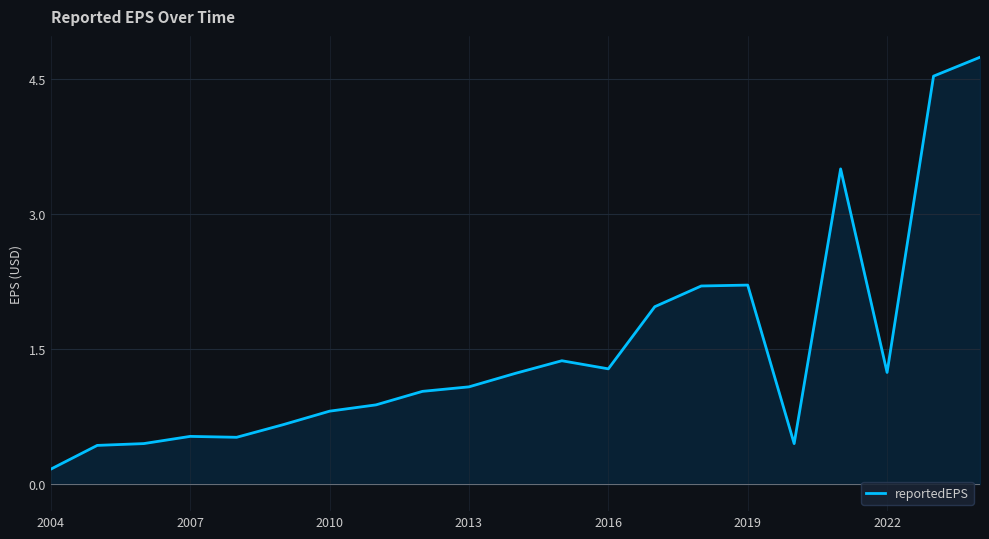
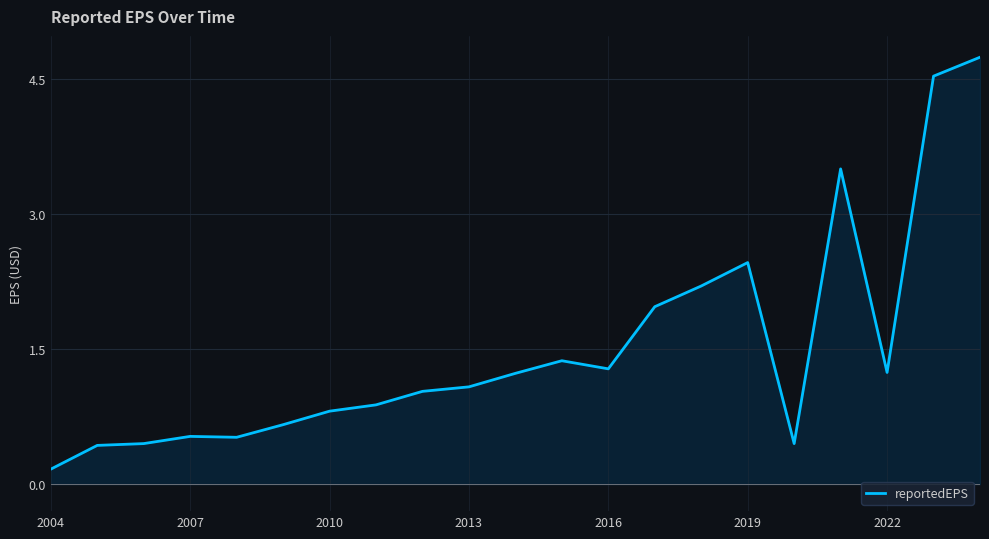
2019: 2.2 -> 2.5
